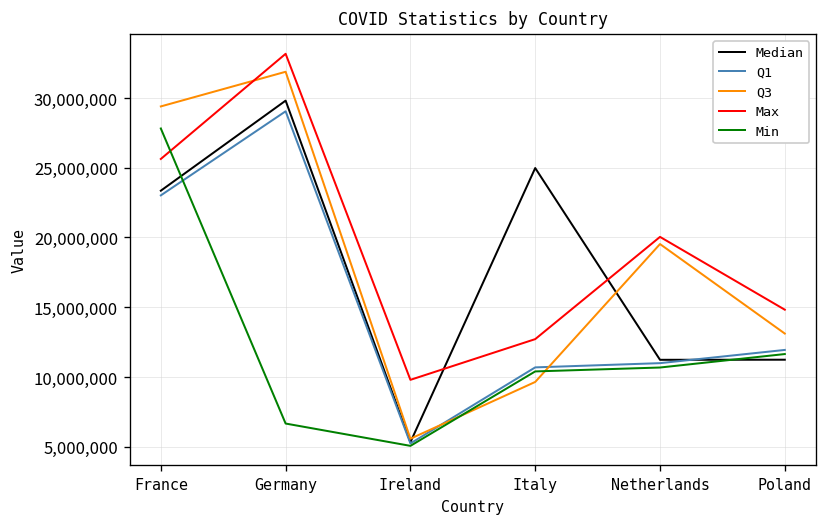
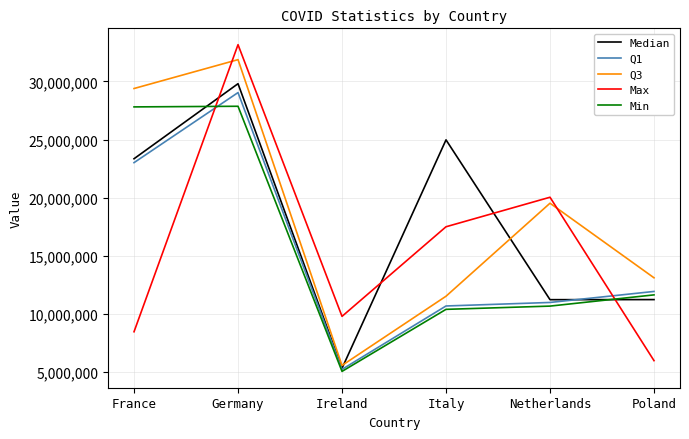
Max, France: 25,600,000 -> 8,500,000
Min, Germany: 6,700,000 -> 27,900,000
Q3, Italy: 9,600,000 -> 11,500,000
Max, Italy: 12,700,000 -> 17,500,000
Max, Poland: 14,800,000 -> 6,000,000
